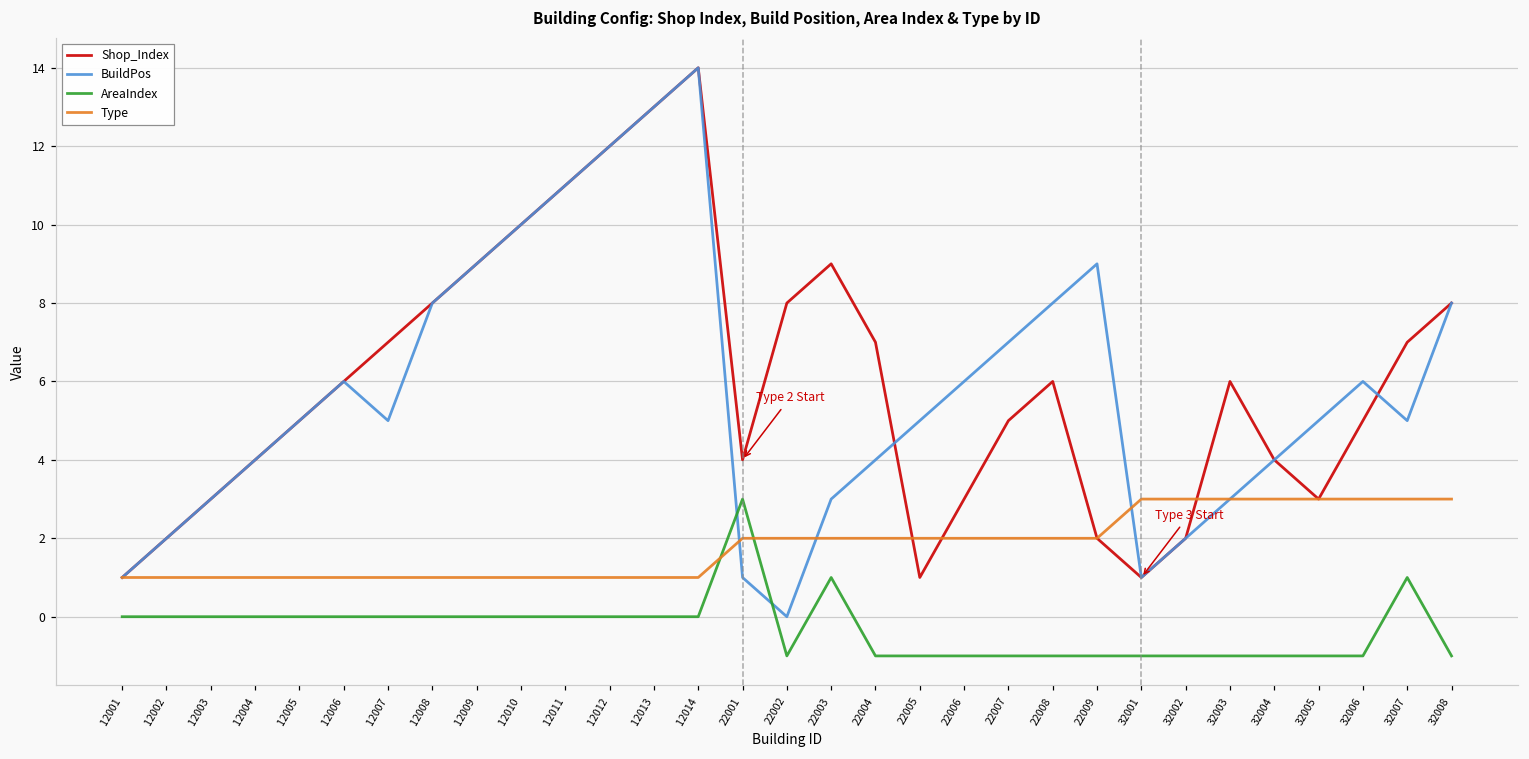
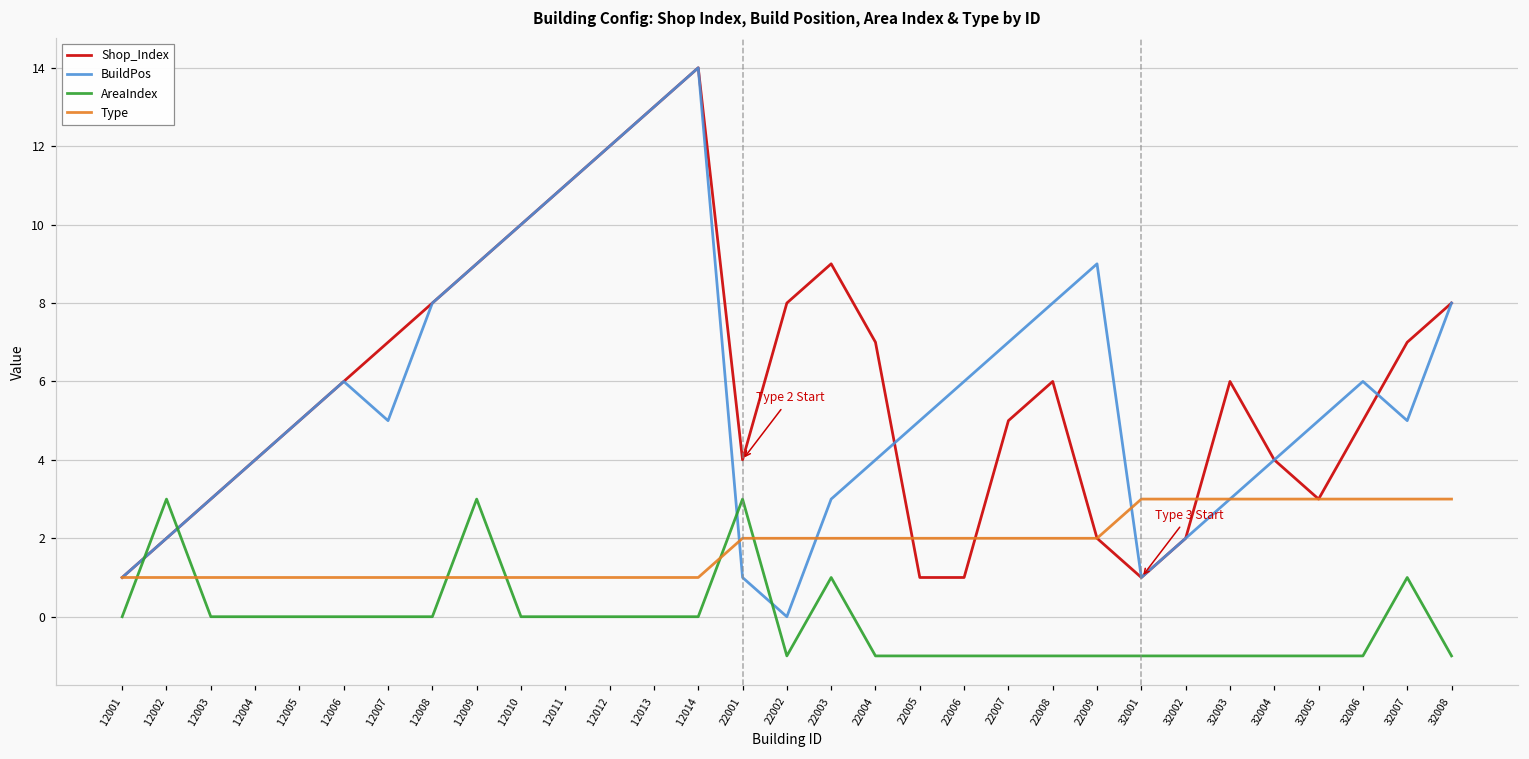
AreaIndex, 12002: 0 -> 3
AreaIndex, 12009: 0 -> 3
Shop_Index, 22006: 3 -> 1
